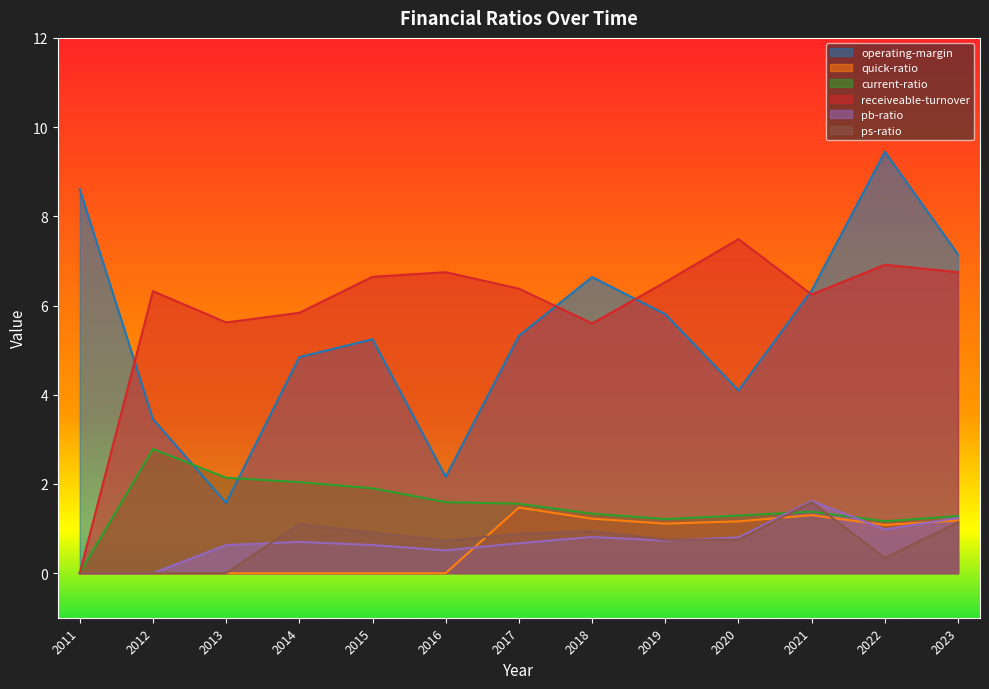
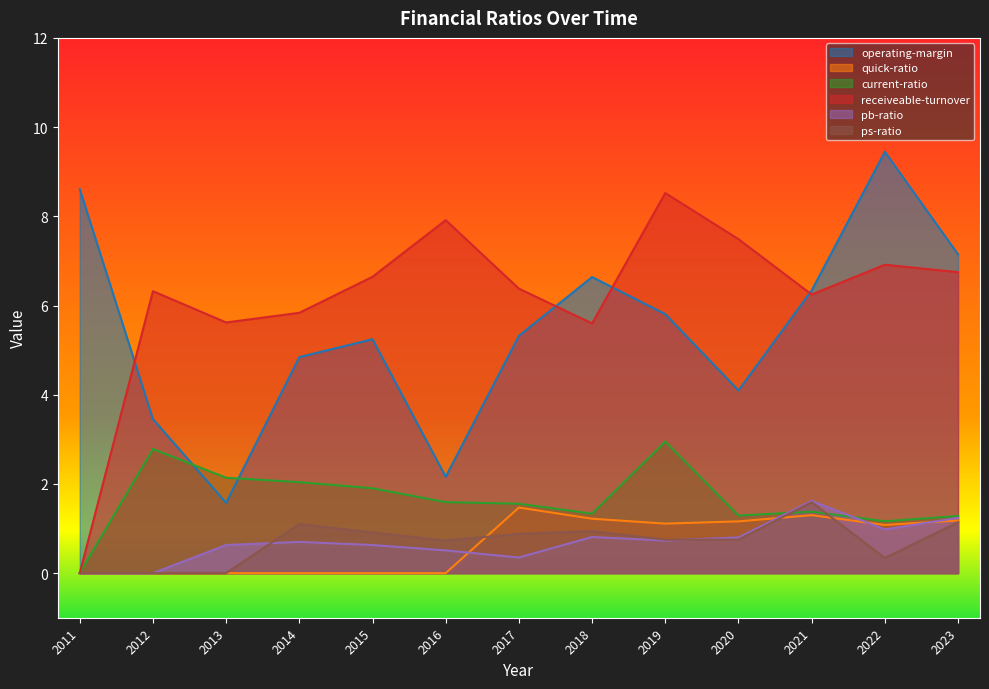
receiveable-turnover, 2016: 6.7 -> 7.9
pb-ratio, 2017: 0.7 -> 0.4
current-ratio, 2019: 1.2 -> 2.9
receiveable-turnover, 2019: 6.5 -> 8.5
